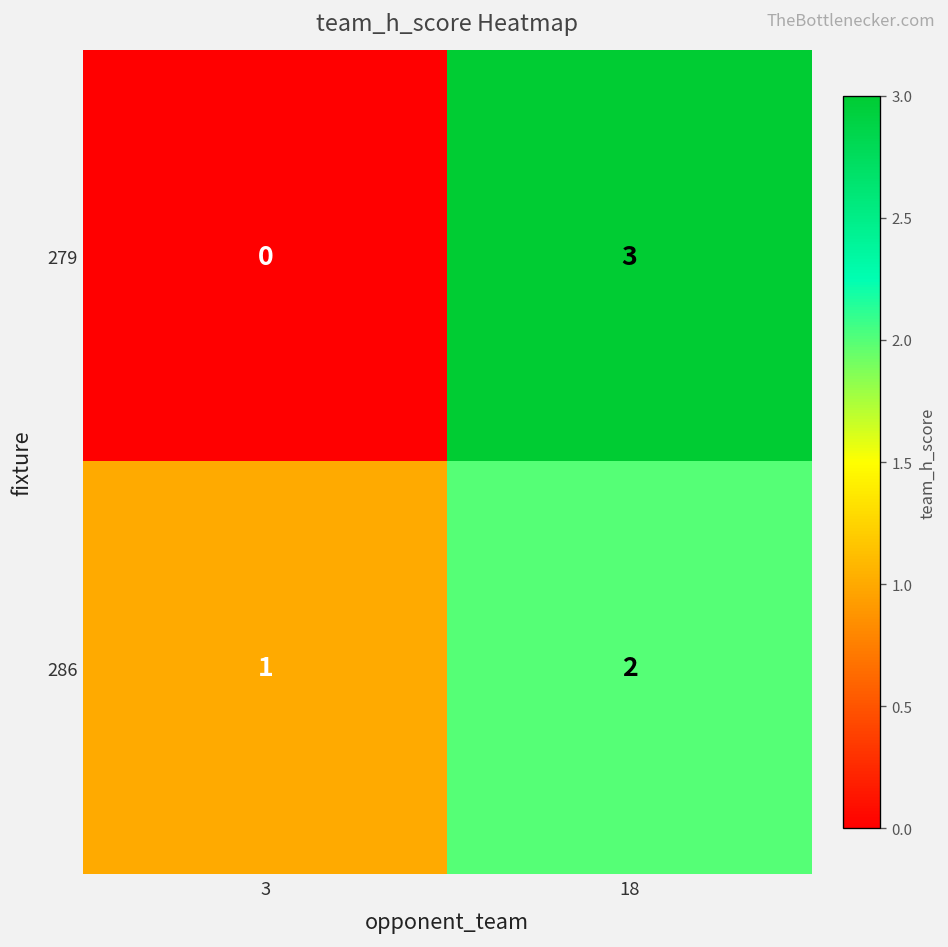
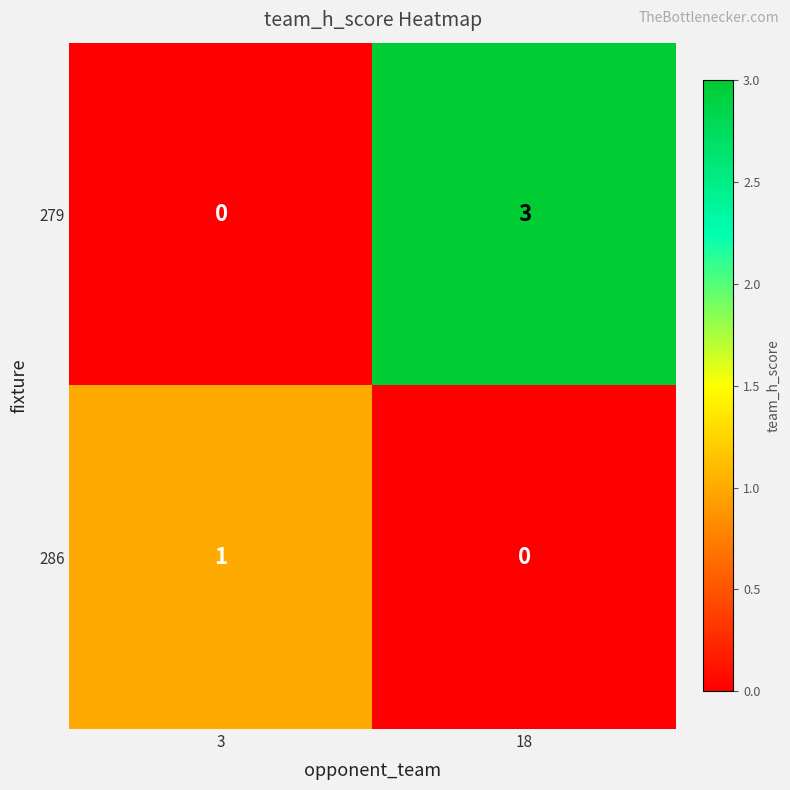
286, 18: 2 -> 0
